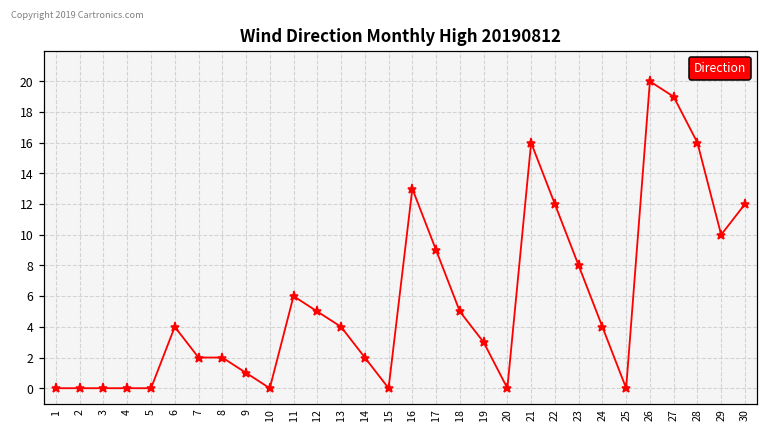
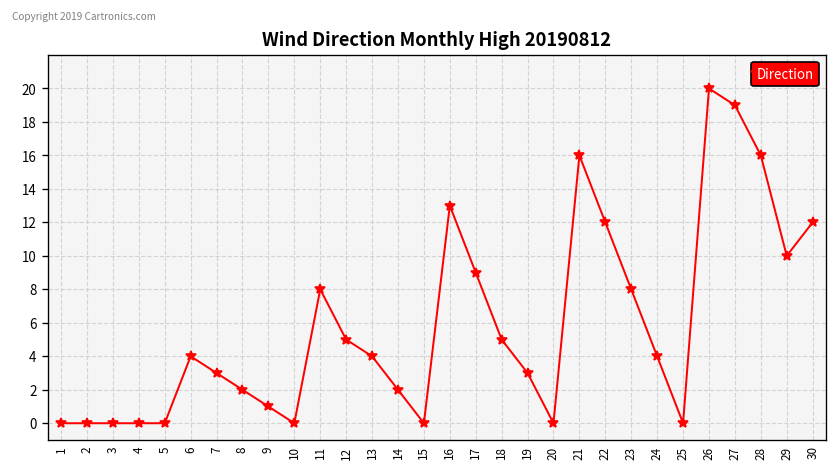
7: 2 -> 3
11: 6 -> 8
